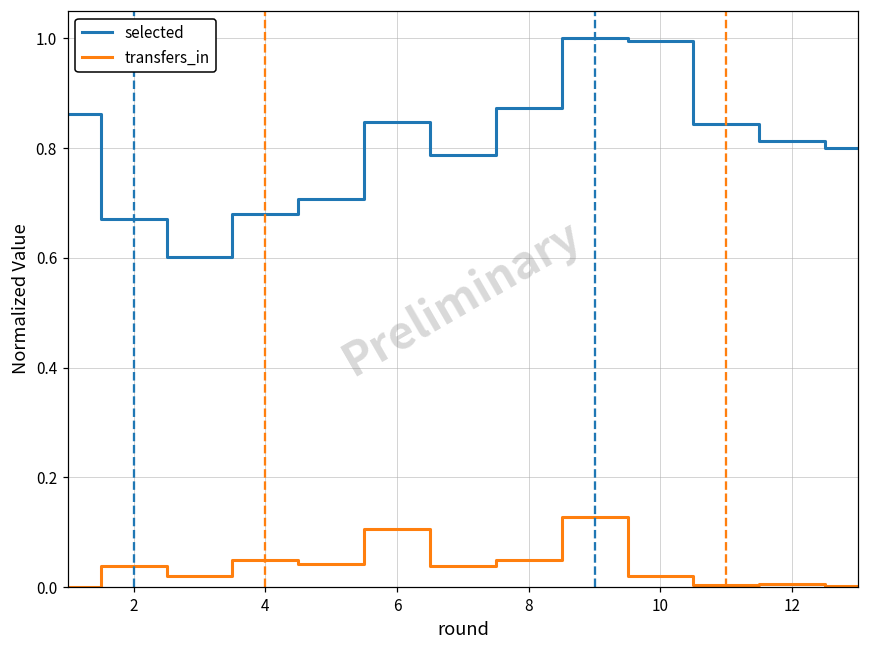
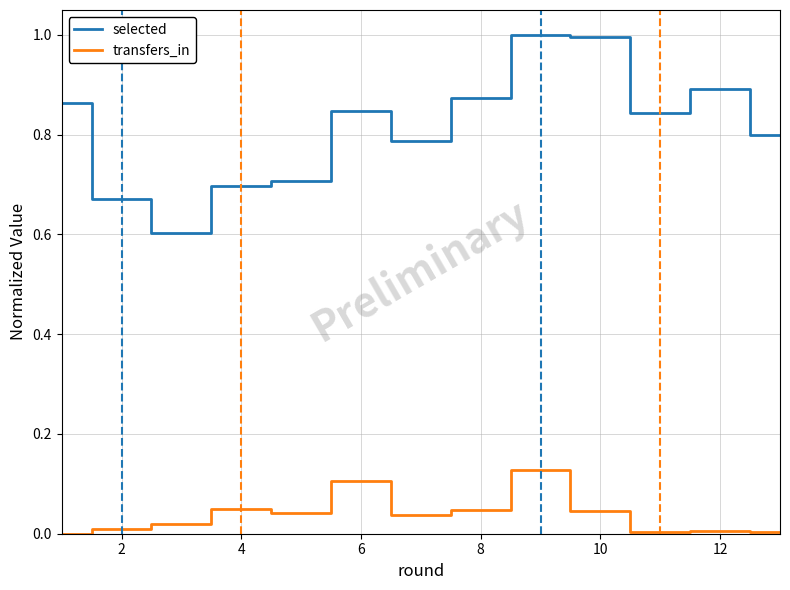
transfers_in, 2: 0.04 -> 0.01
selected, 4: 0.68 -> 0.70
transfers_in, 10: 0.02 -> 0.05
selected, 12: 0.81 -> 0.89
